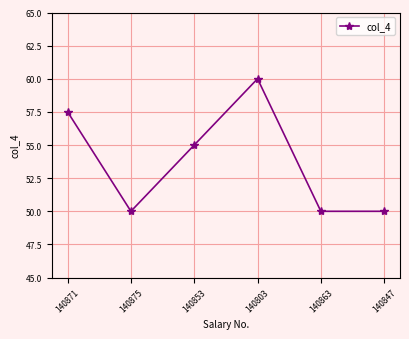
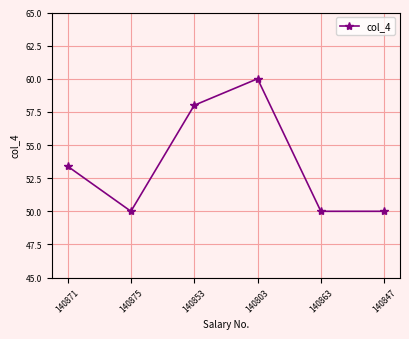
140871: 57.5 -> 53.4
140853: 55 -> 58
